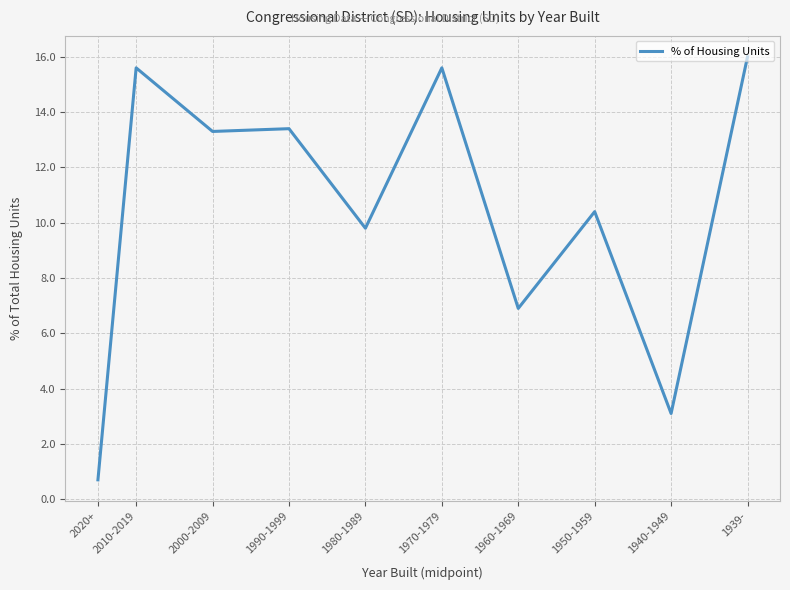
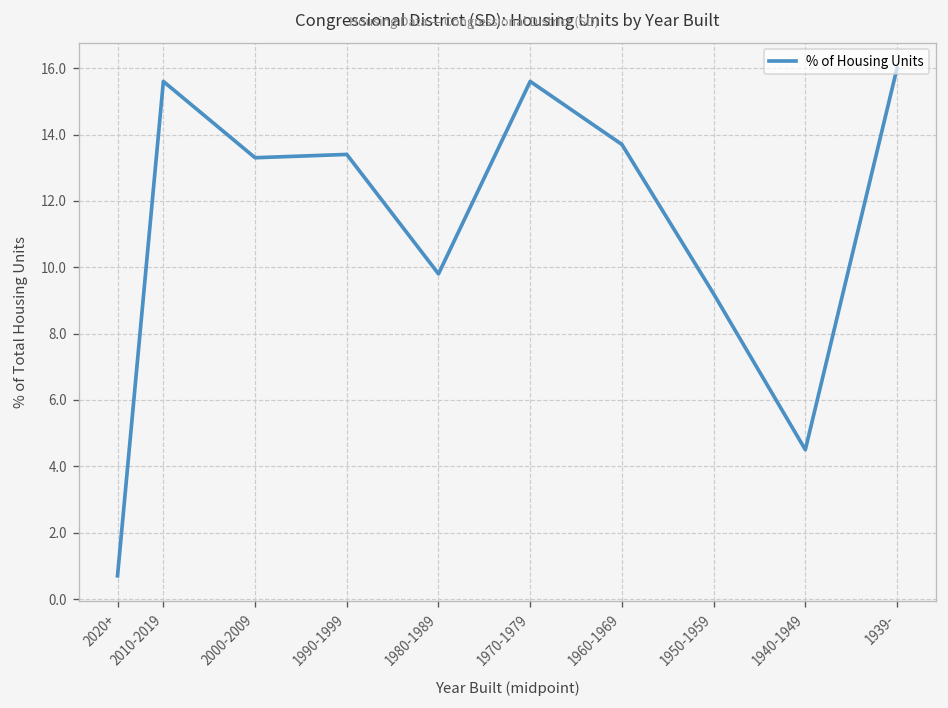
1960-1969: 6.9 -> 13.7
1950-1959: 10.4 -> 9.2
1940-1949: 3.1 -> 4.5
